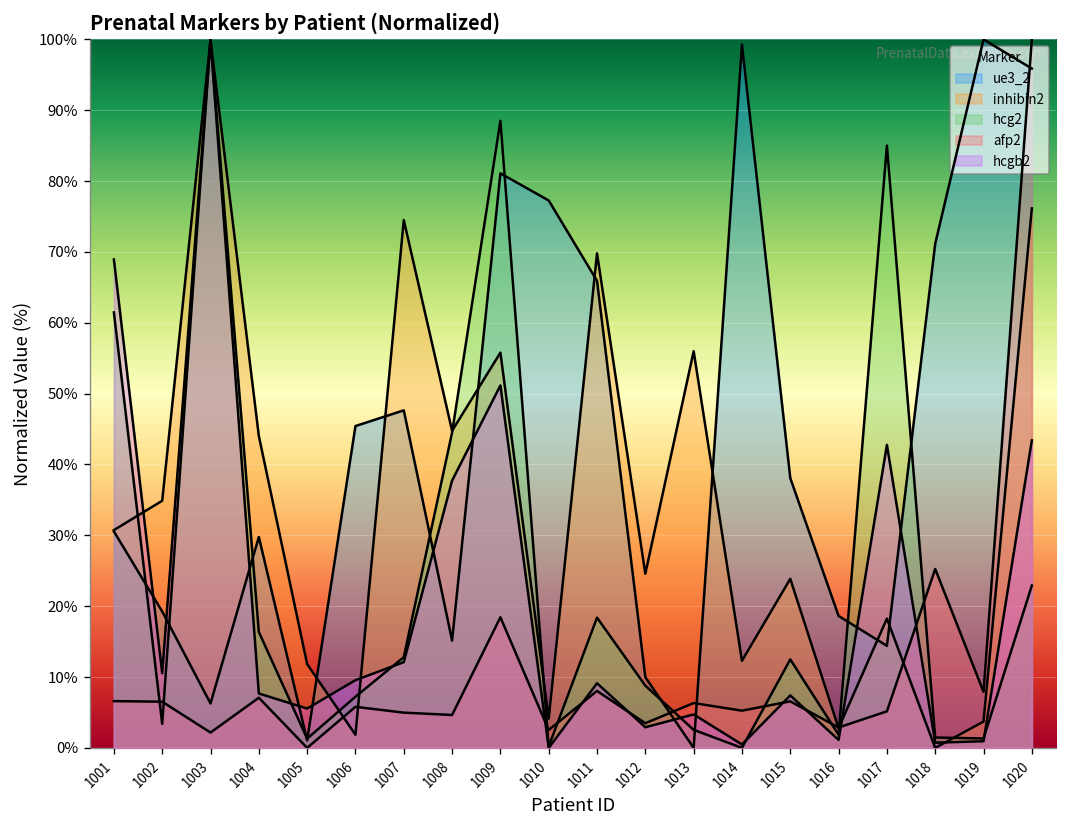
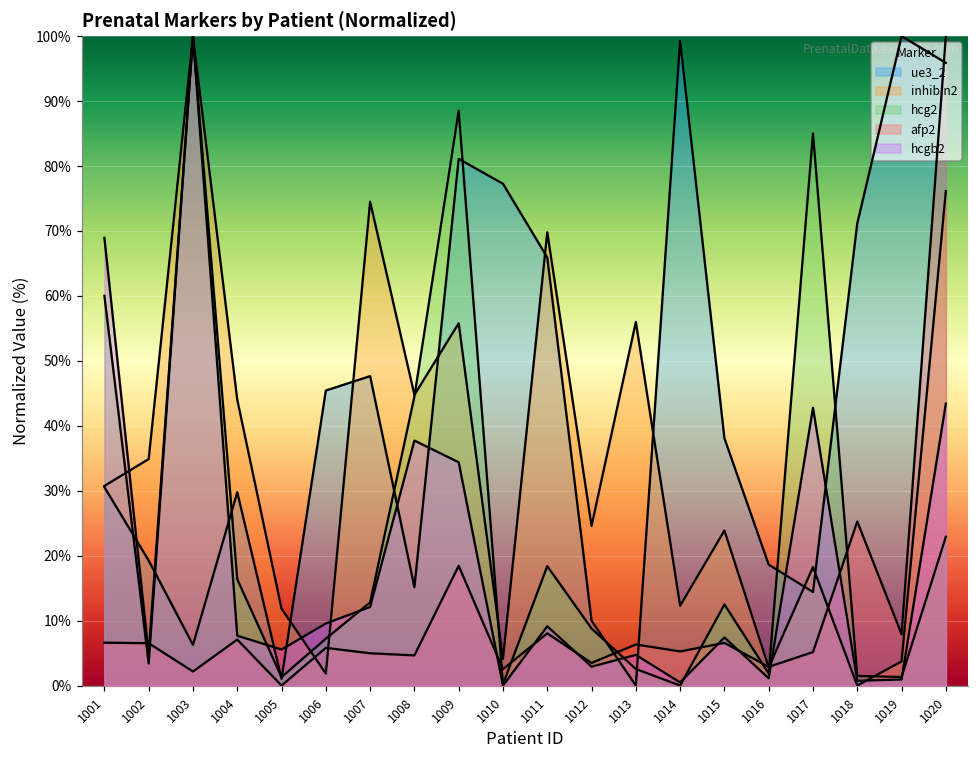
hcg2, 1001: 61% -> 60%
hcgb2, 1002: 11% -> 5%
hcgb2, 1009: 51% -> 34%
